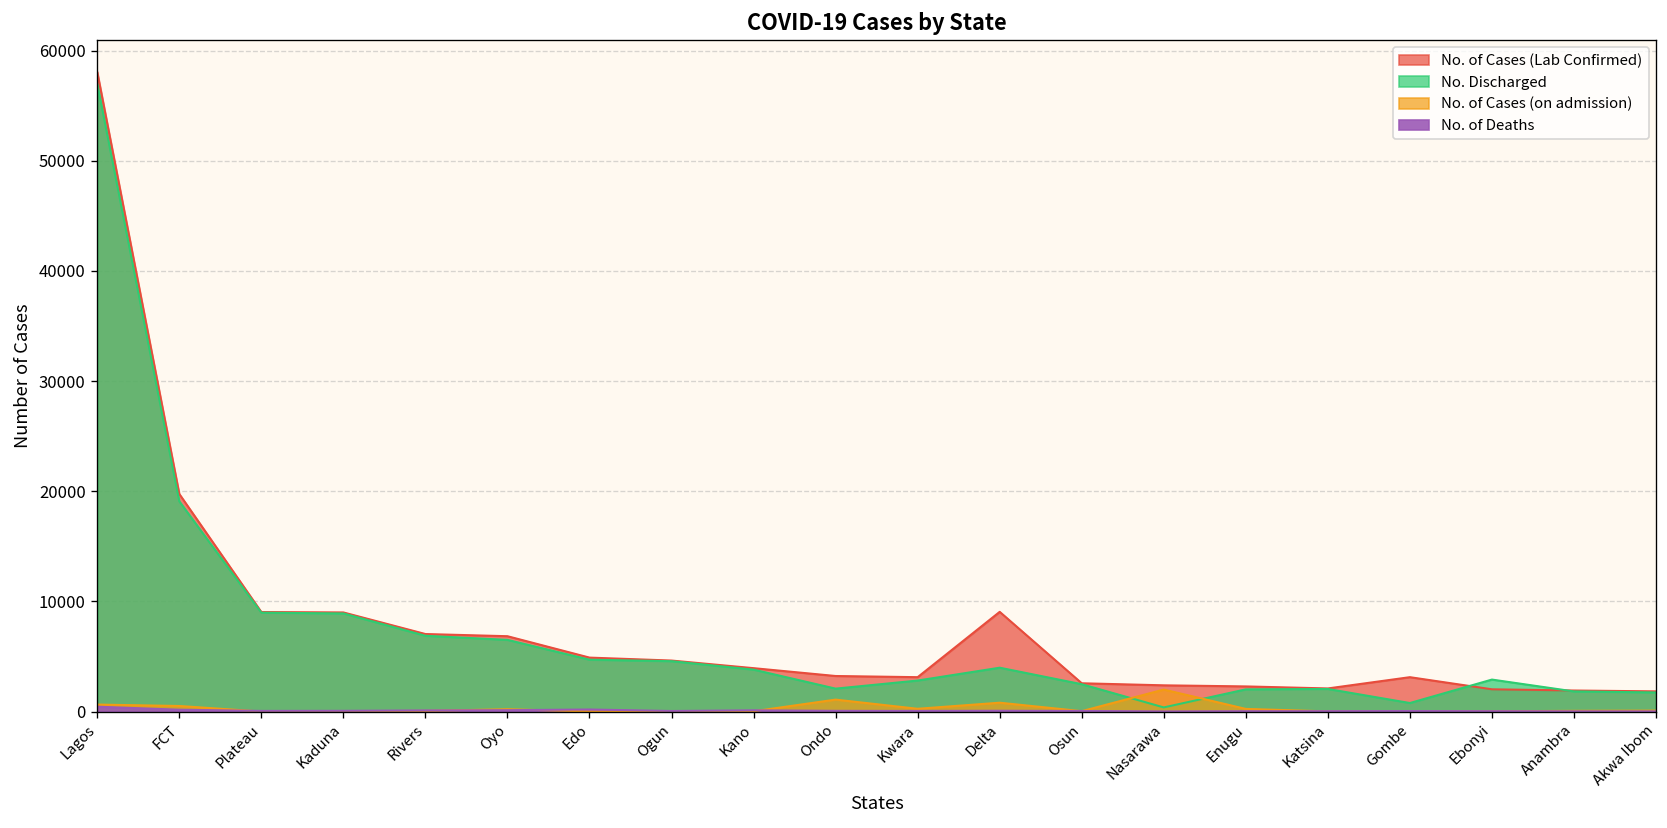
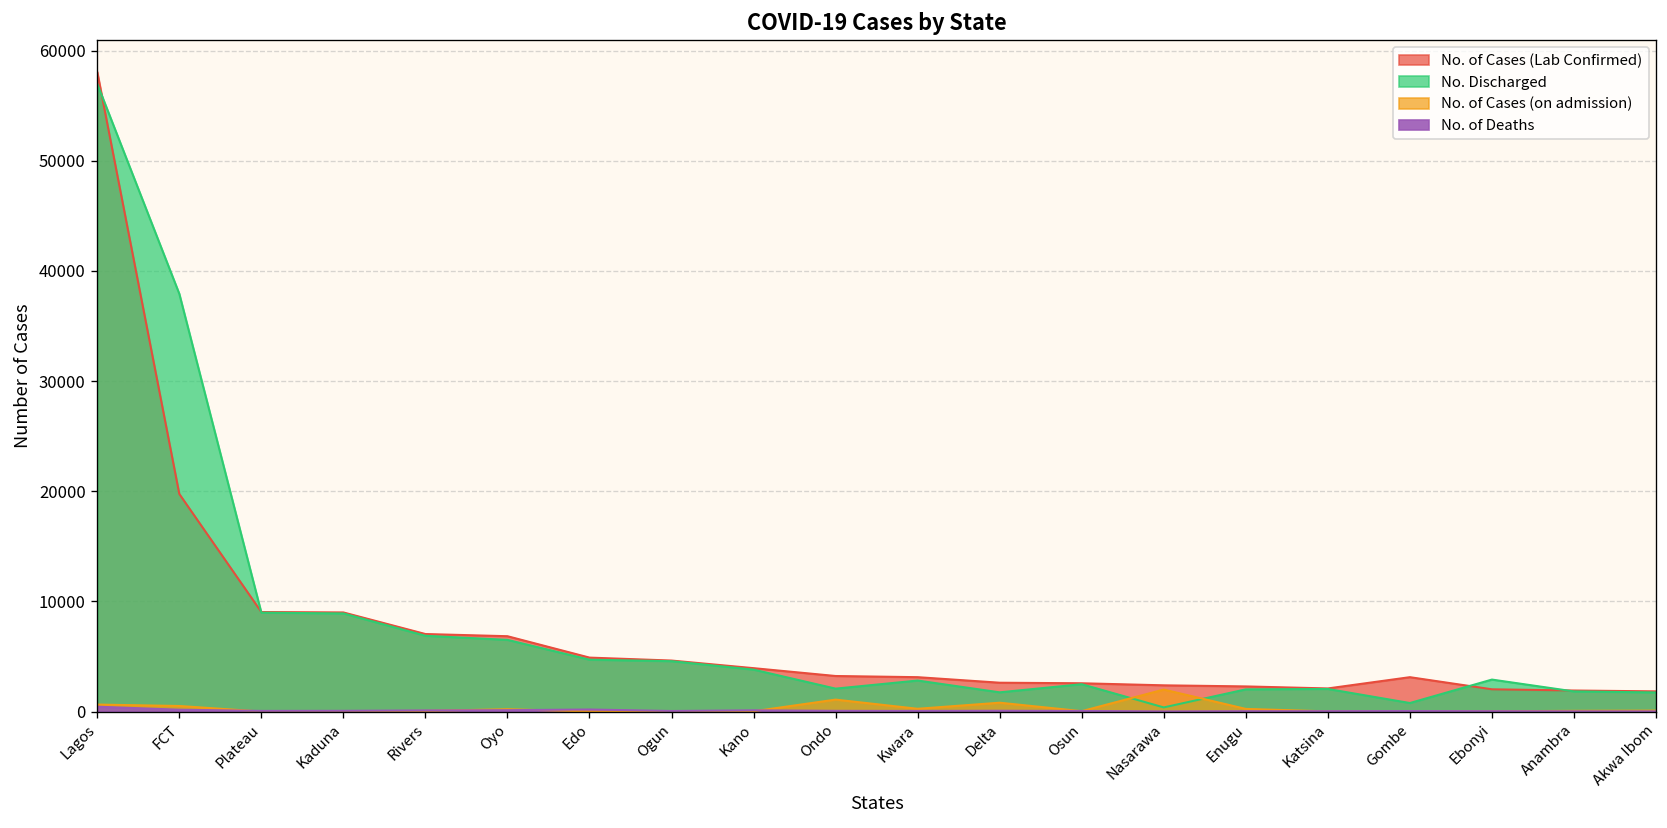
No. Discharged, FCT: 19000 -> 38000
No. of Cases (Lab Confirmed), Delta: 9000 -> 3000
No. Discharged, Delta: 4000 -> 2000
